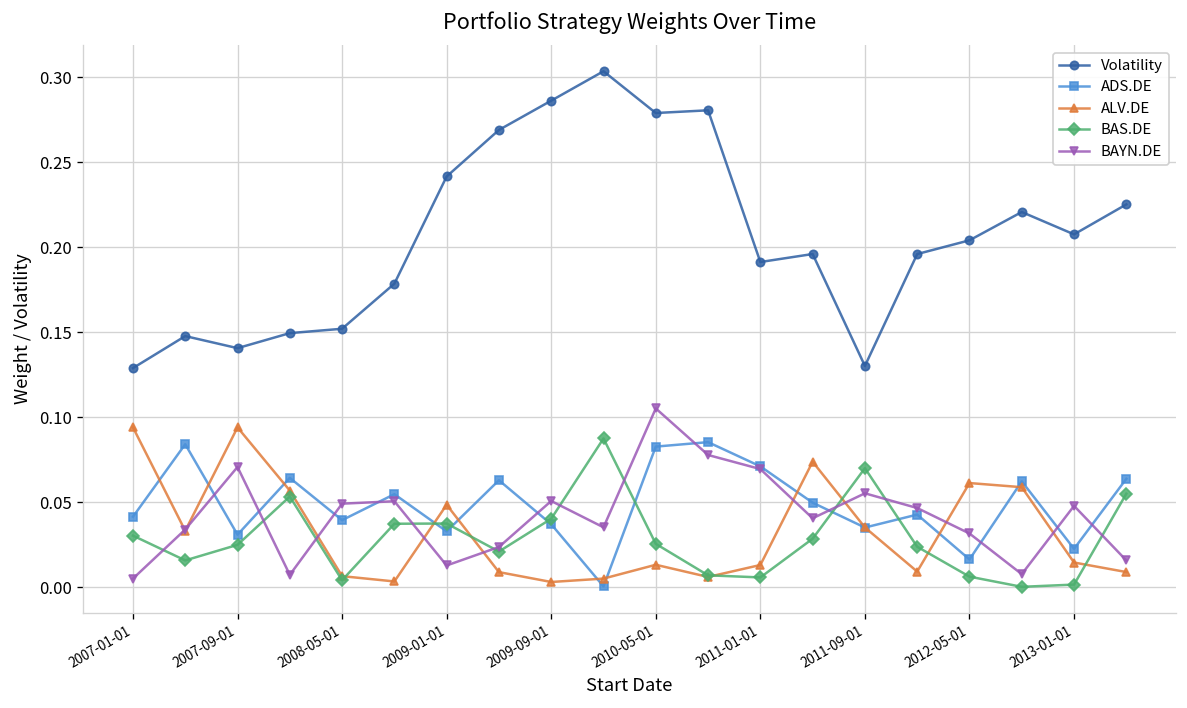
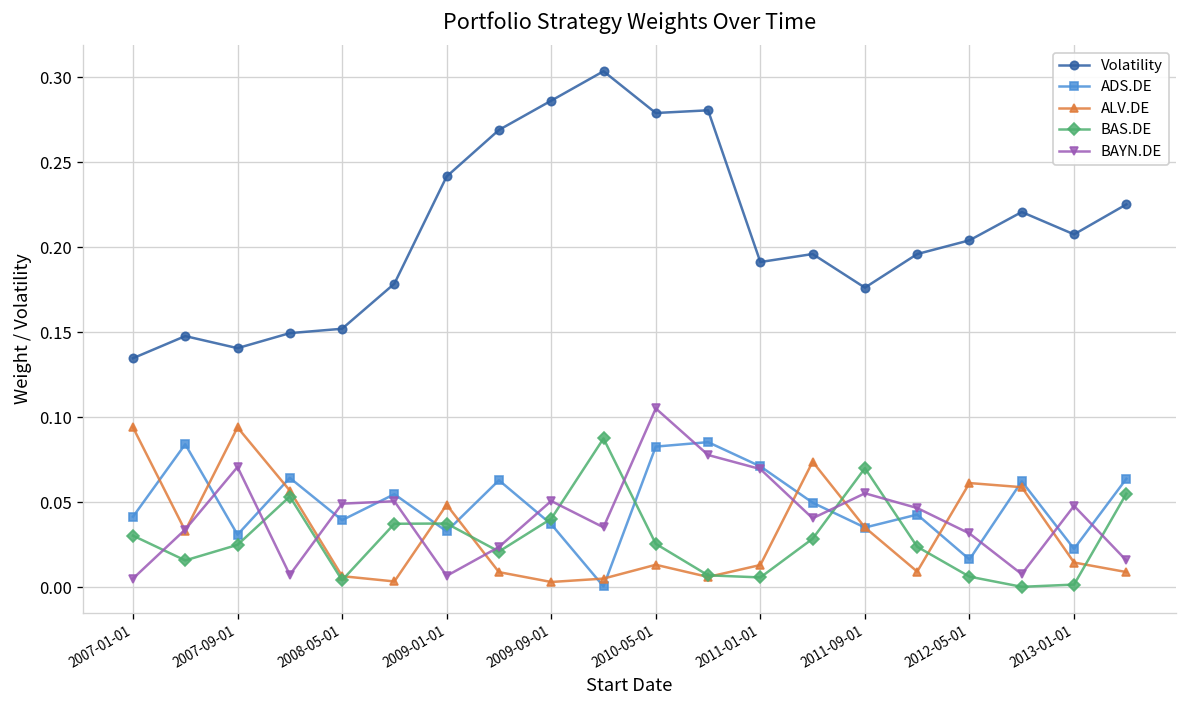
Volatility, 2007-01-01: 0.129 -> 0.135
BAYN.DE, 2009-01-01: 0.013 -> 0.007
Volatility, 2011-09-01: 0.130 -> 0.176
